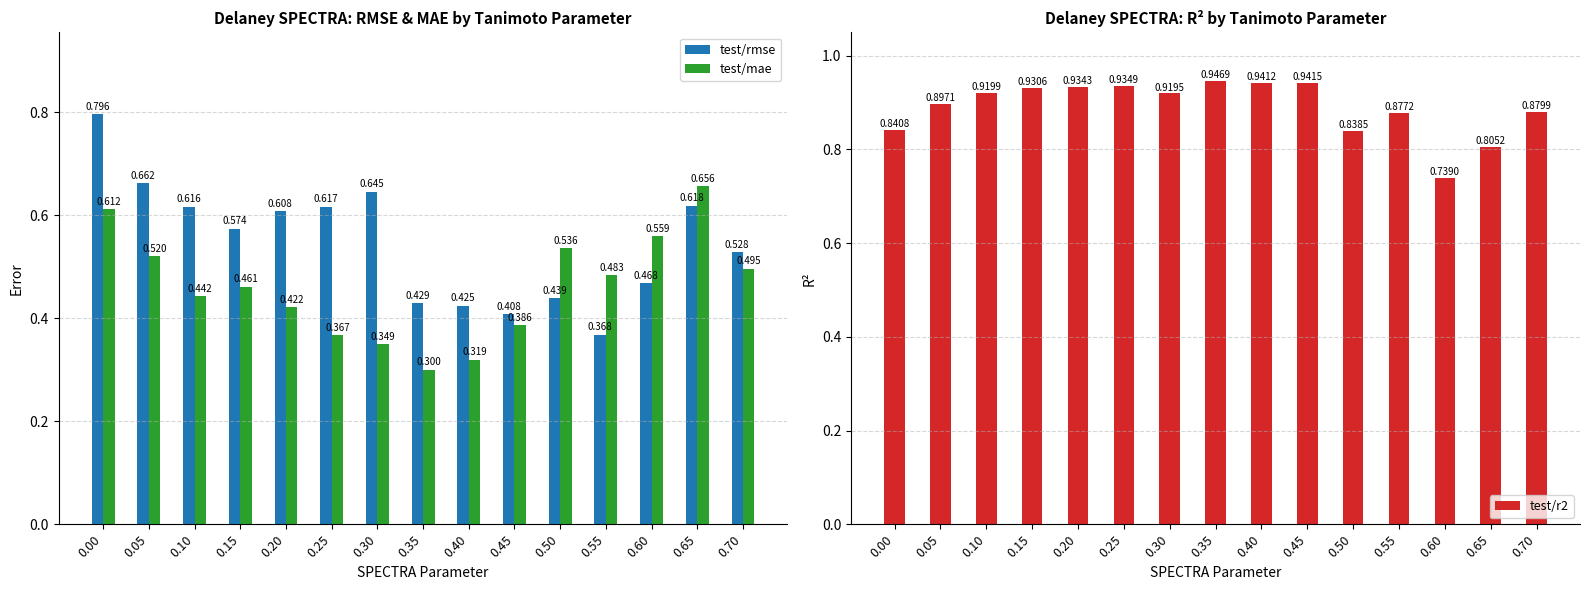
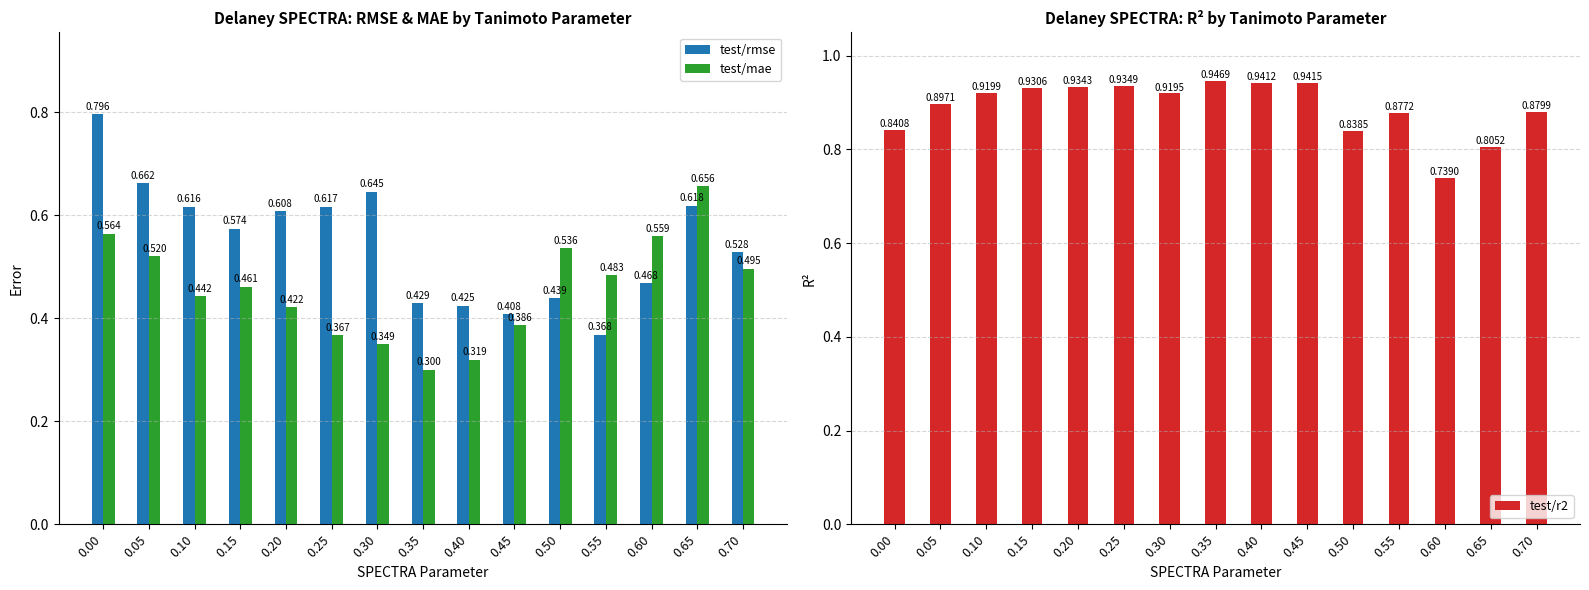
Delaney SPECTRA: RMSE & MAE by Tanimoto Parameter, test/mae, 0.00: 0.612 -> 0.564
